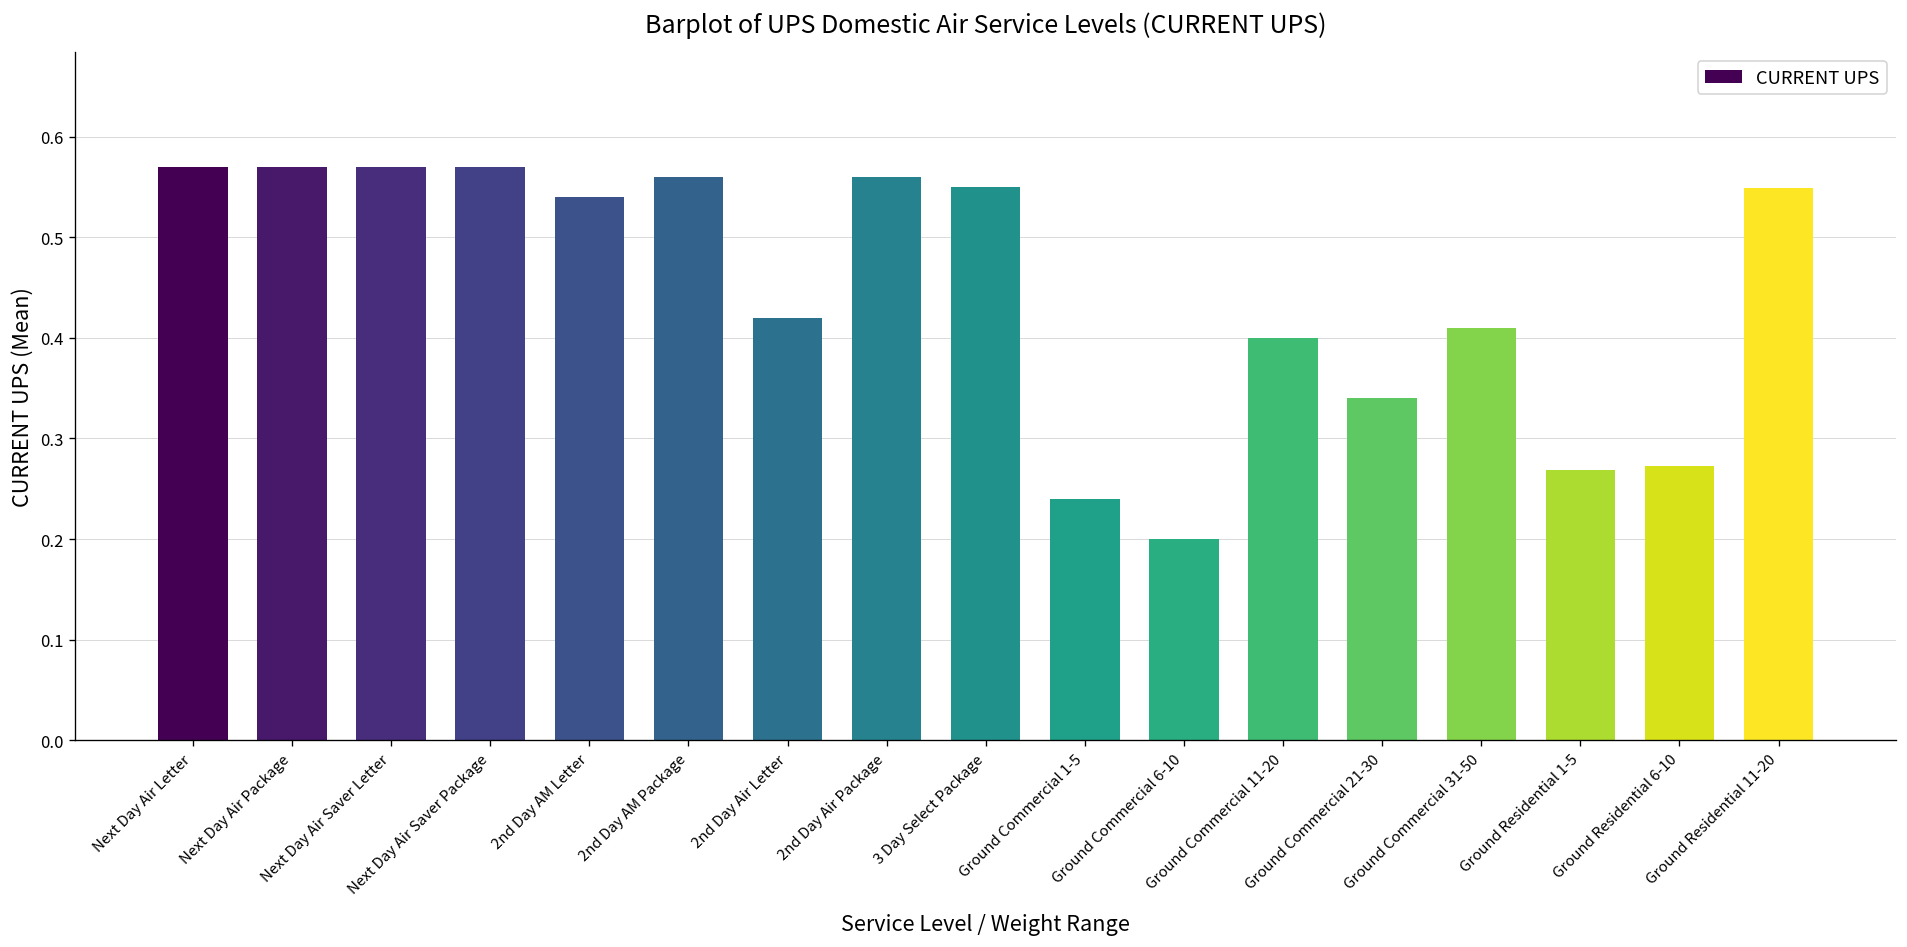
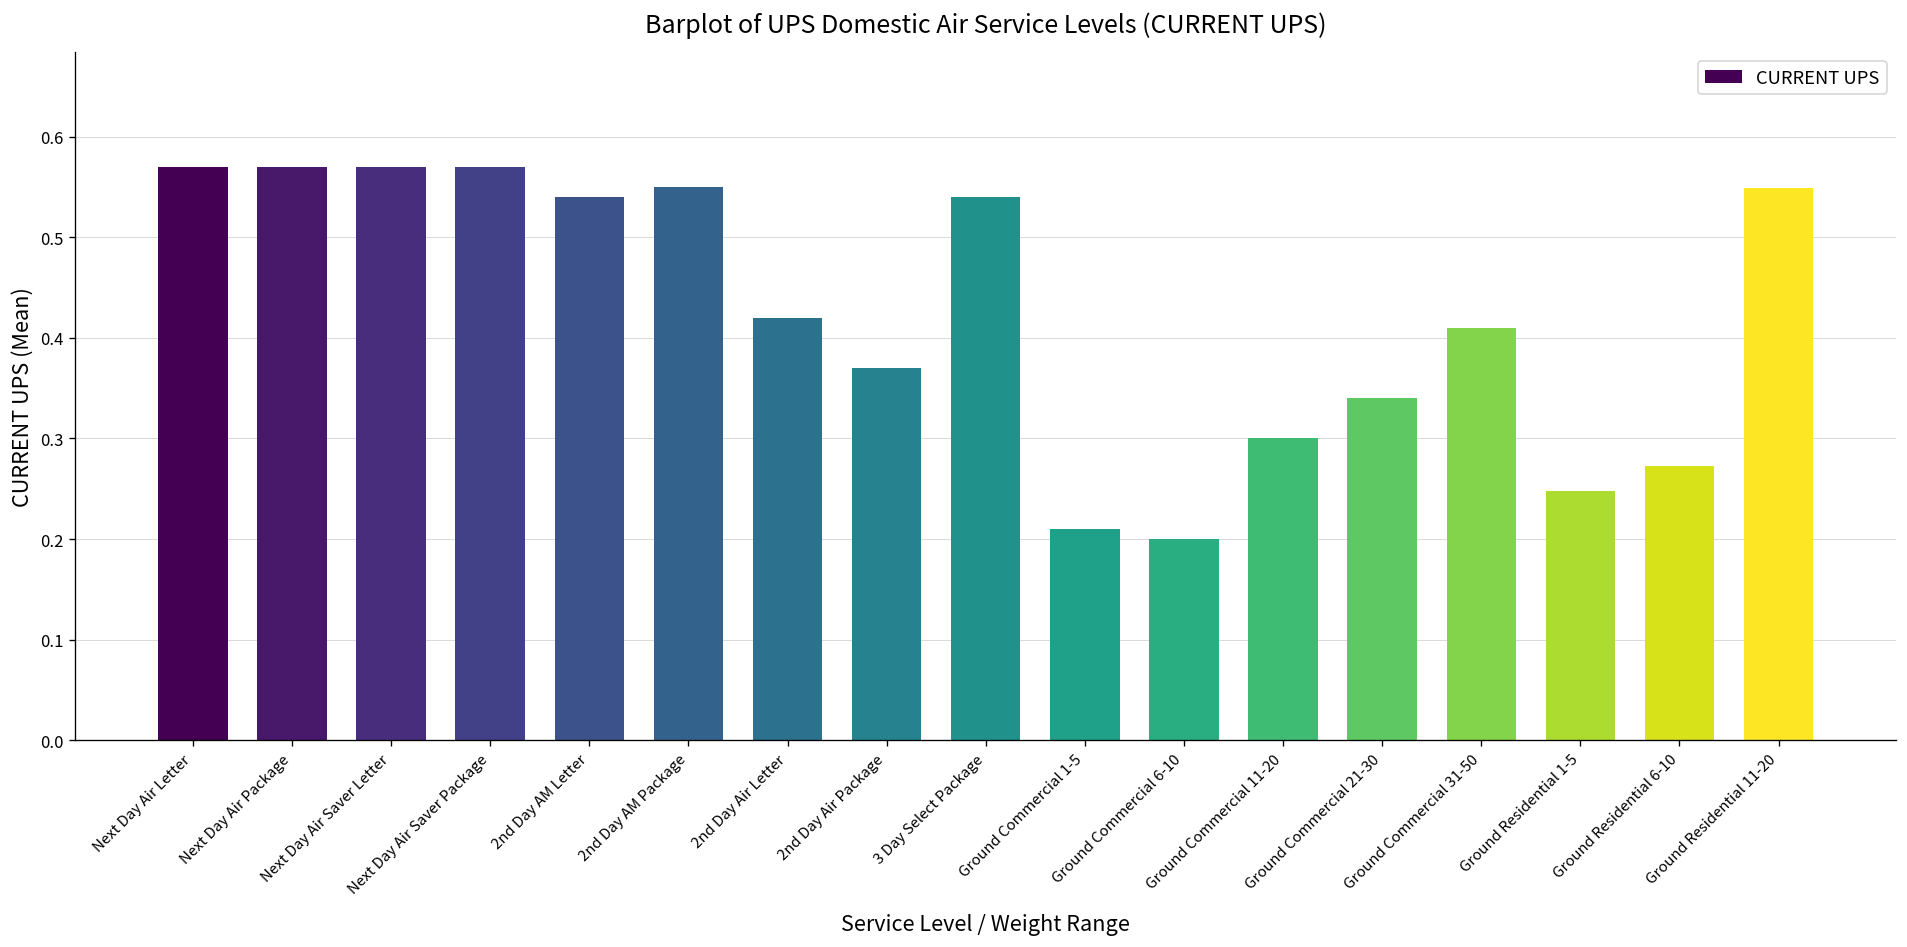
2nd Day AM Package: 0.56 -> 0.55
2nd Day Air Package: 0.56 -> 0.37
3 Day Select Package: 0.55 -> 0.54
Ground Commercial 1-5: 0.24 -> 0.21
Ground Commercial 11-20: 0.4 -> 0.3
Ground Residential 1-5: 0.27 -> 0.25
